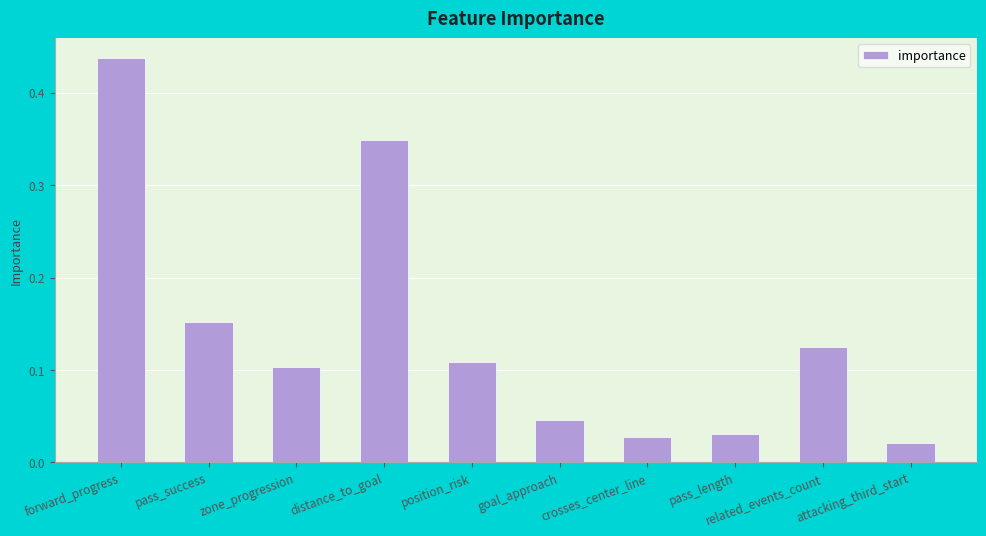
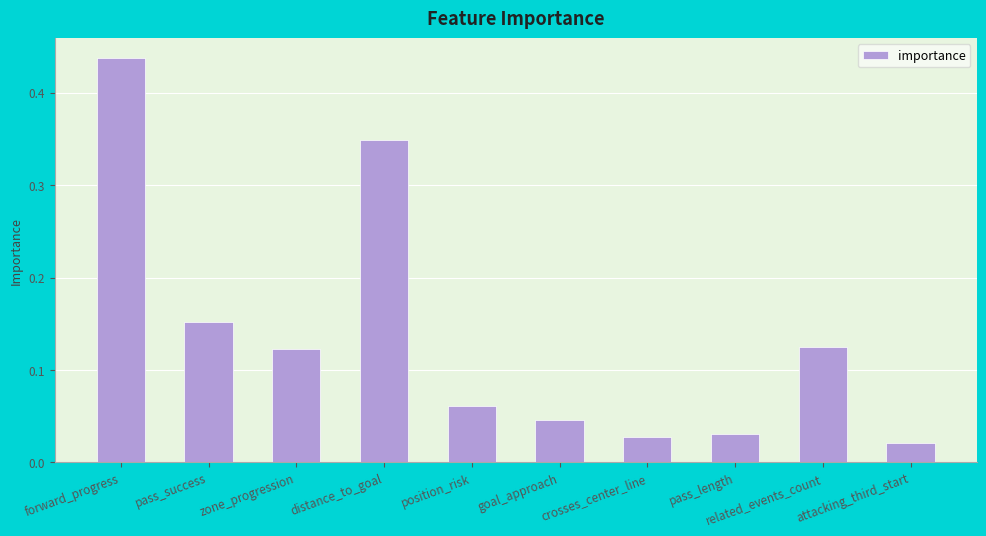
zone_progression: 0.10 -> 0.12
position_risk: 0.11 -> 0.06
